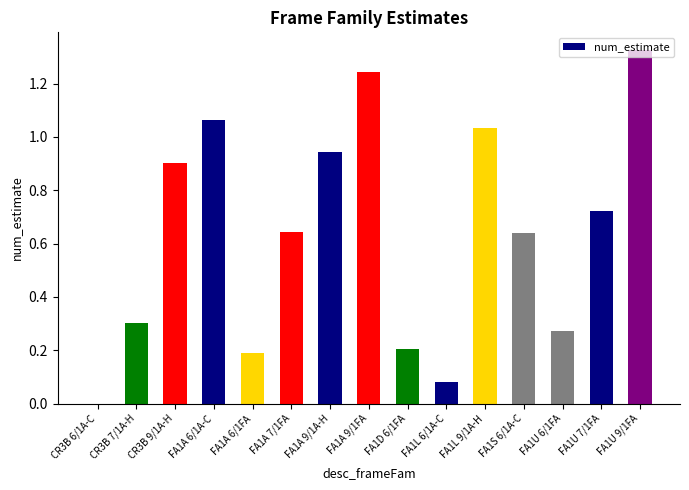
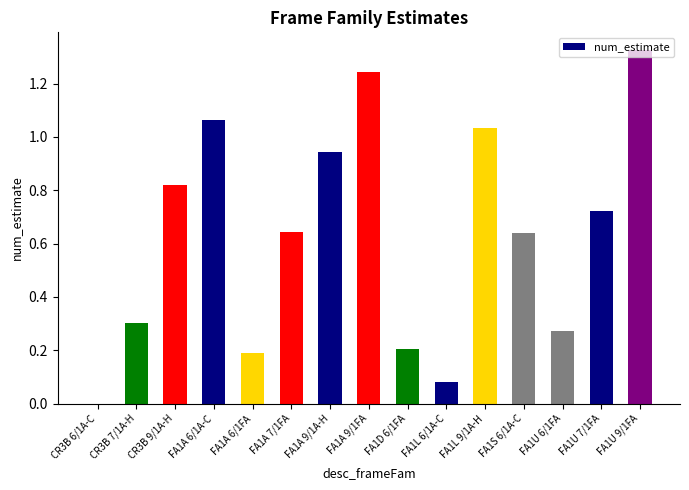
CR3B 9/1A-H: 0.90 -> 0.82
